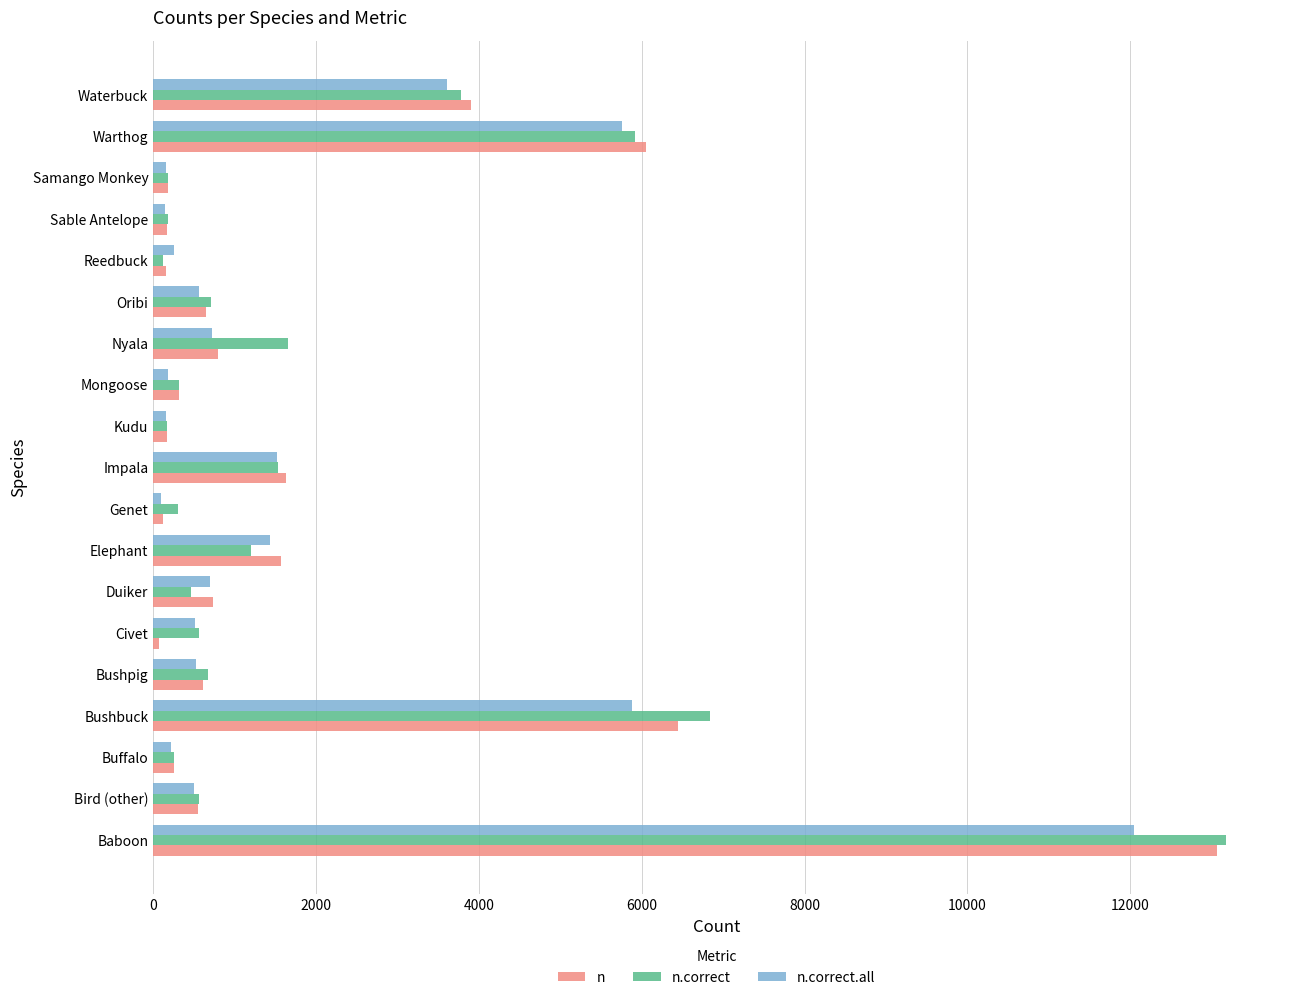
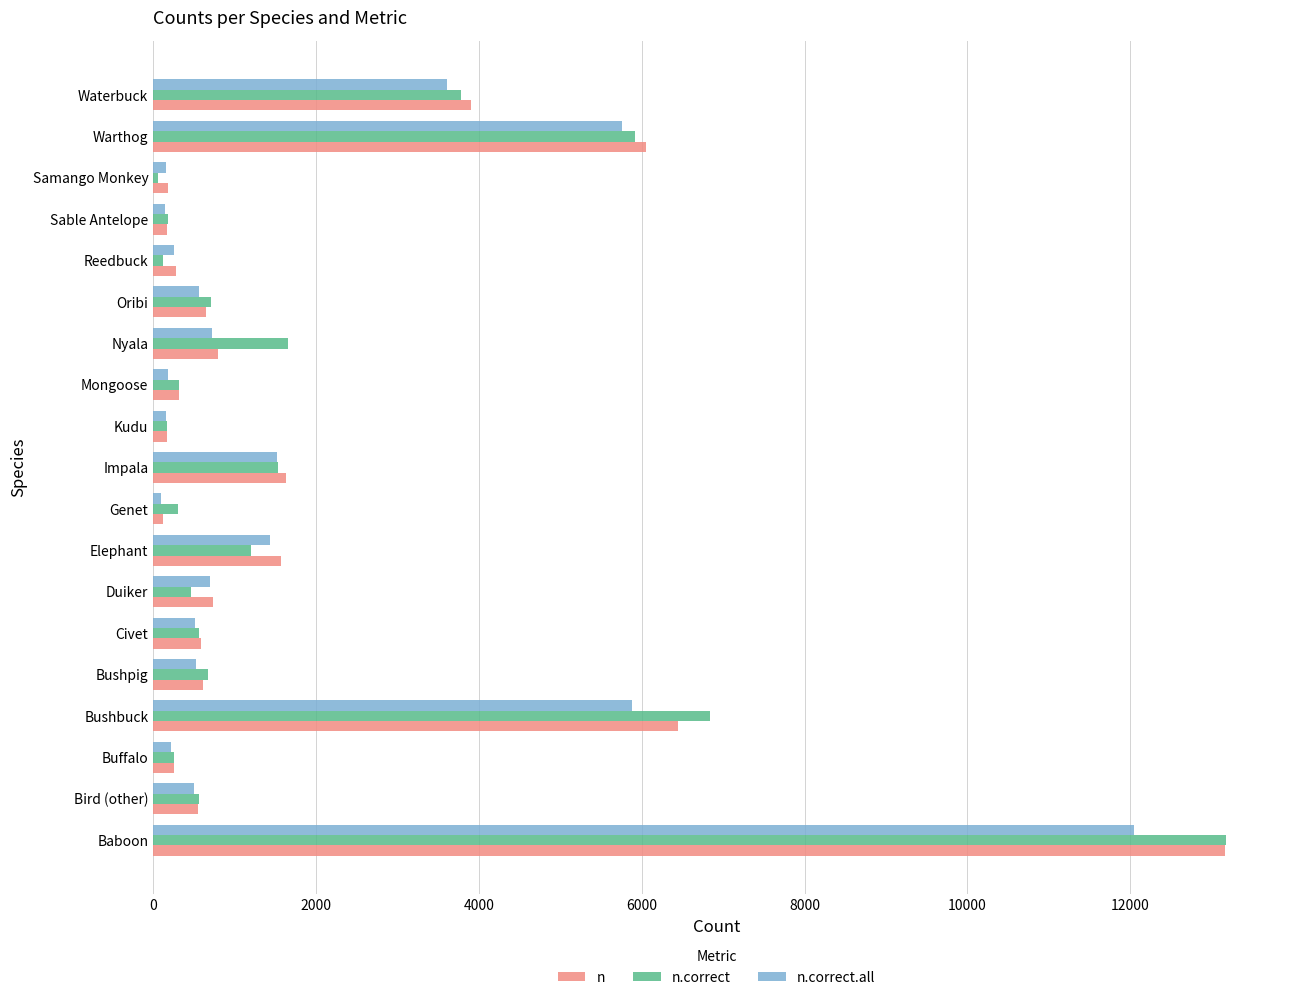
n.correct, Samango Monkey: 200 -> 100
n, Reedbuck: 200 -> 300
n, Civet: 100 -> 600
n, Baboon: 13100 -> 13200
